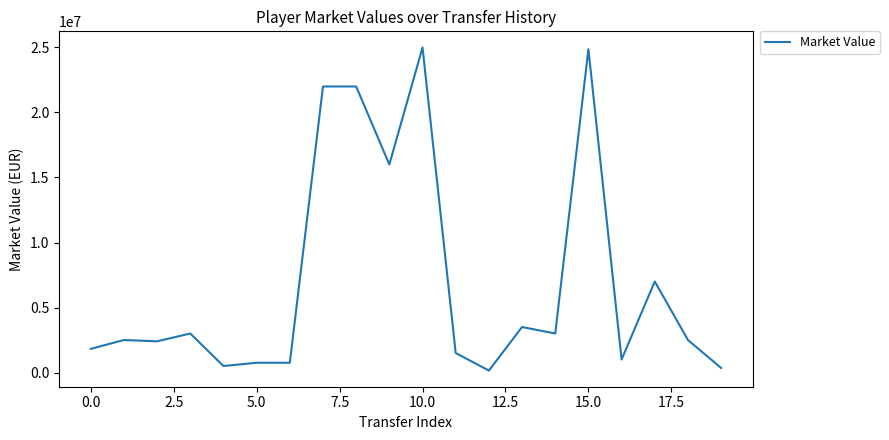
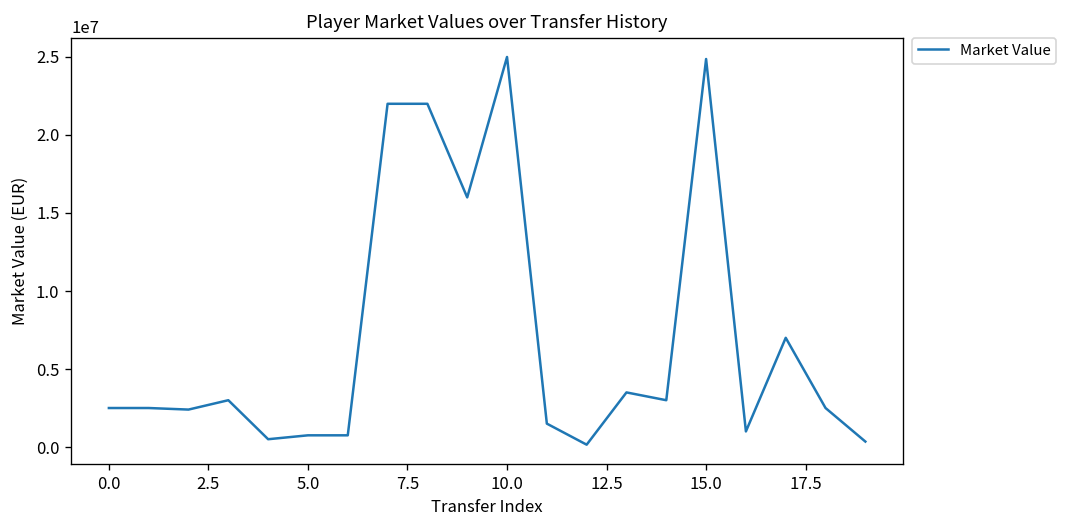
0.0: 1800000 -> 2500000
